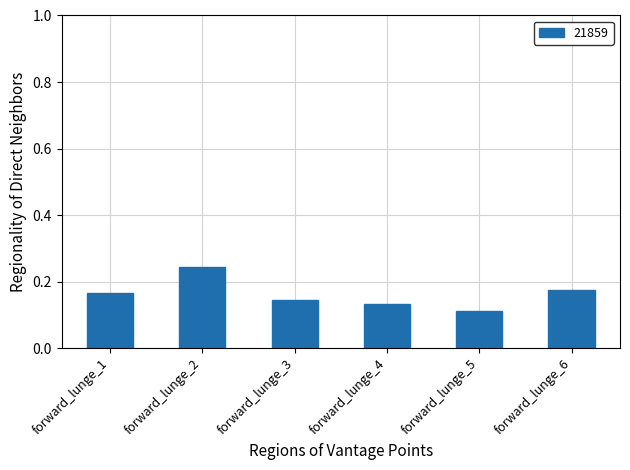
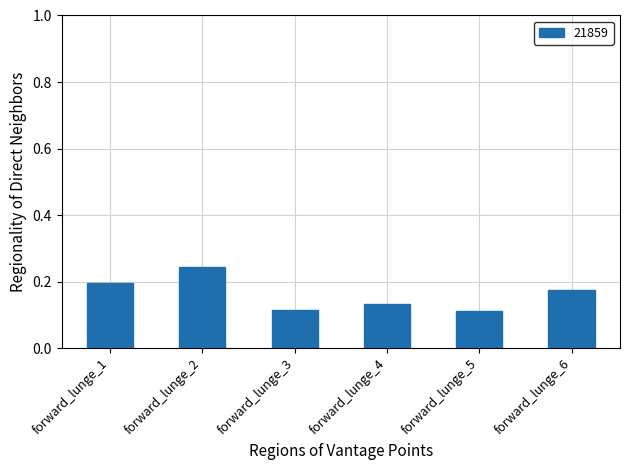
forward_lunge_1: 0.16 -> 0.20
forward_lunge_3: 0.14 -> 0.12
